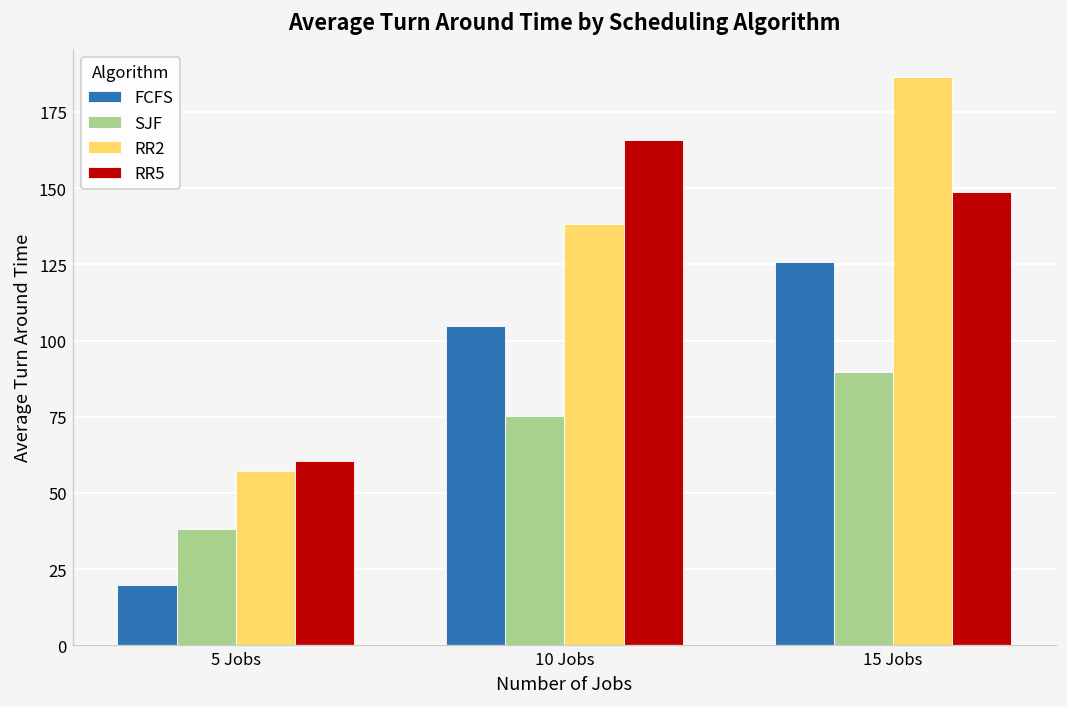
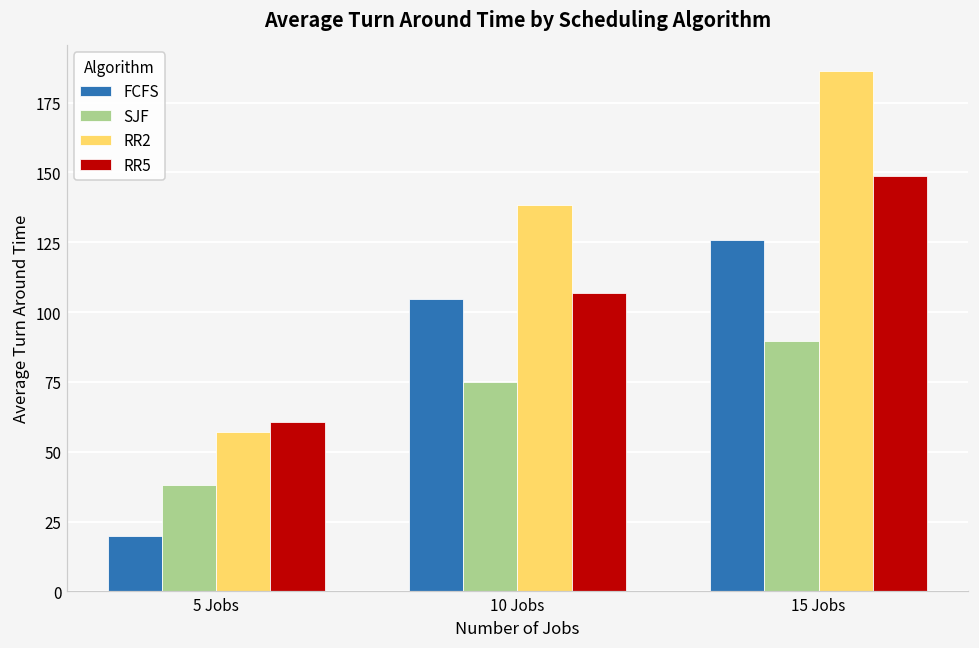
RR5, 10 Jobs: 166 -> 107
